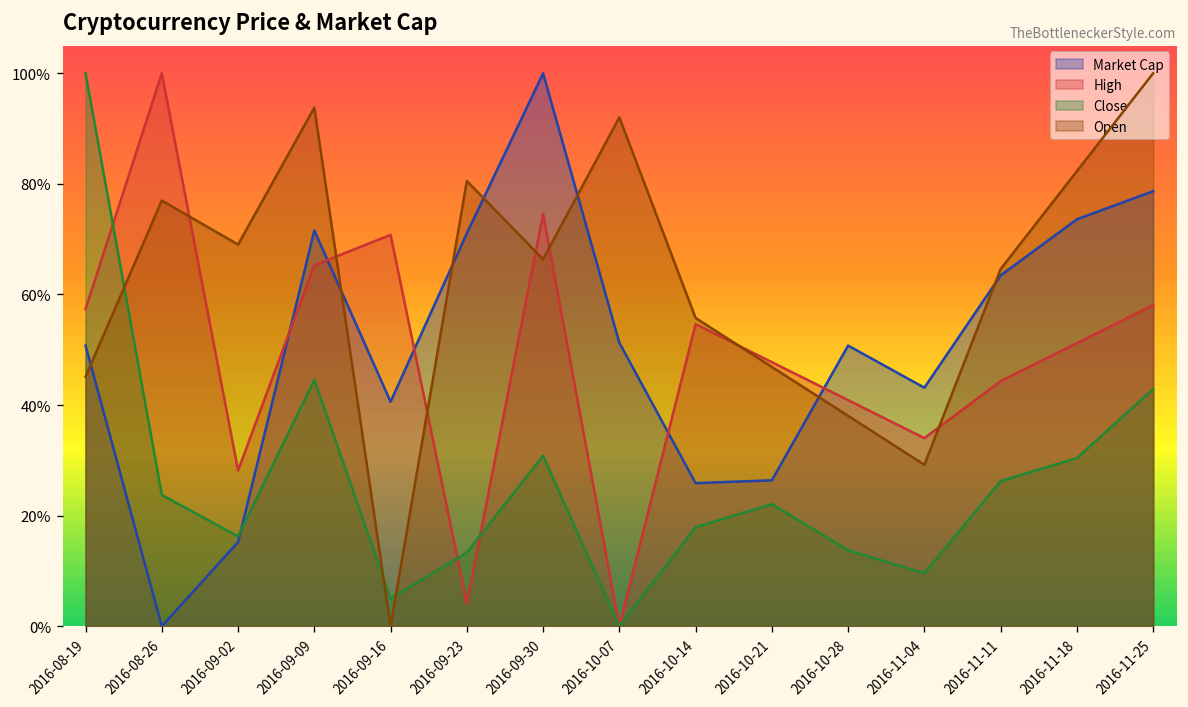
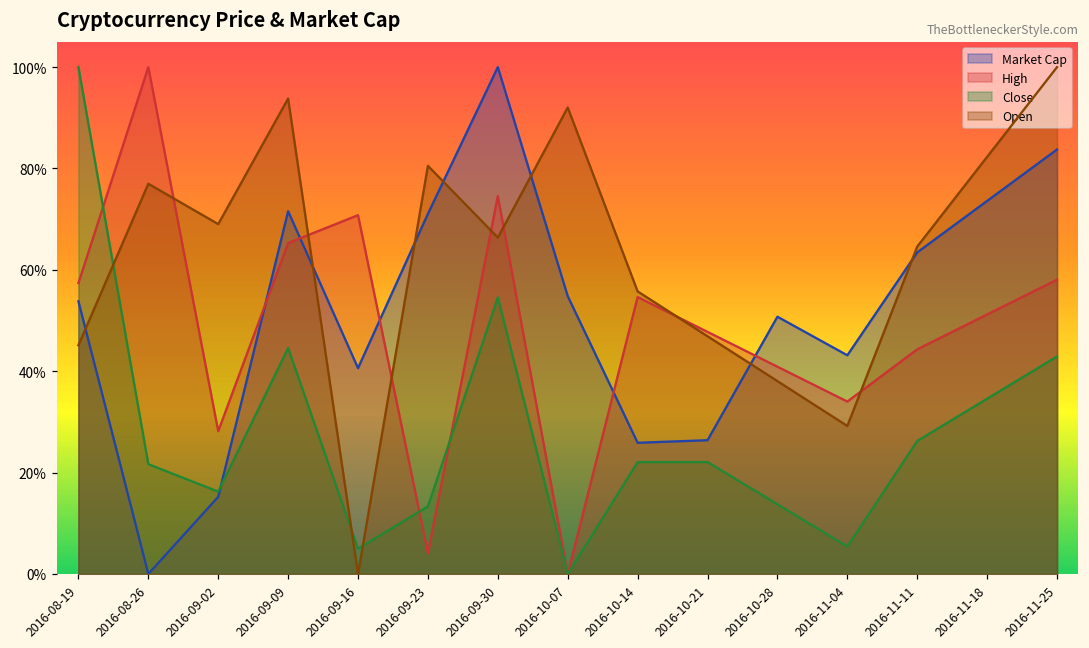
Market Cap, 2016-08-19: 51% -> 54%
Close, 2016-08-26: 24% -> 22%
Close, 2016-09-30: 31% -> 55%
Market Cap, 2016-10-07: 51% -> 55%
Close, 2016-10-14: 18% -> 22%
Close, 2016-11-04: 10% -> 5%
Close, 2016-11-18: 30% -> 35%
Market Cap, 2016-11-25: 79% -> 84%
